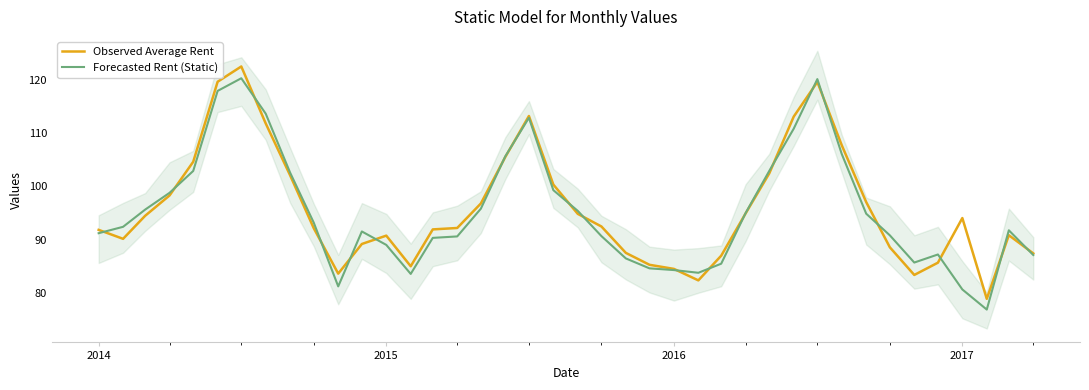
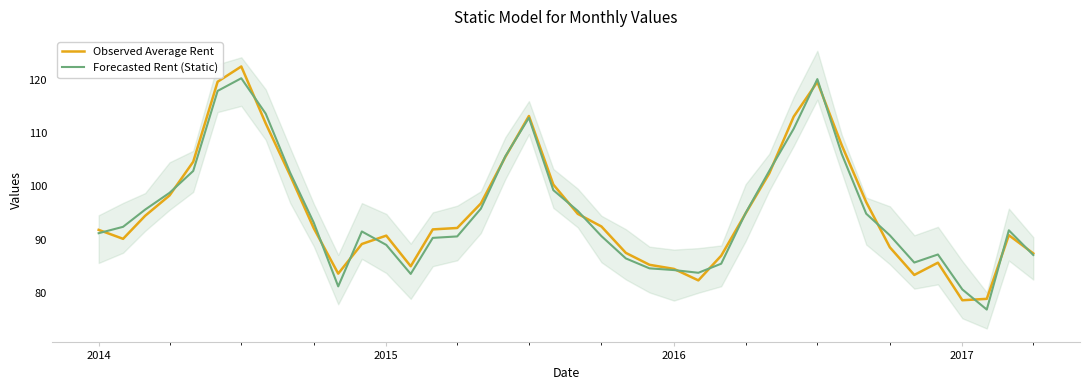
Observed Average Rent, 2017: 94 -> 79
